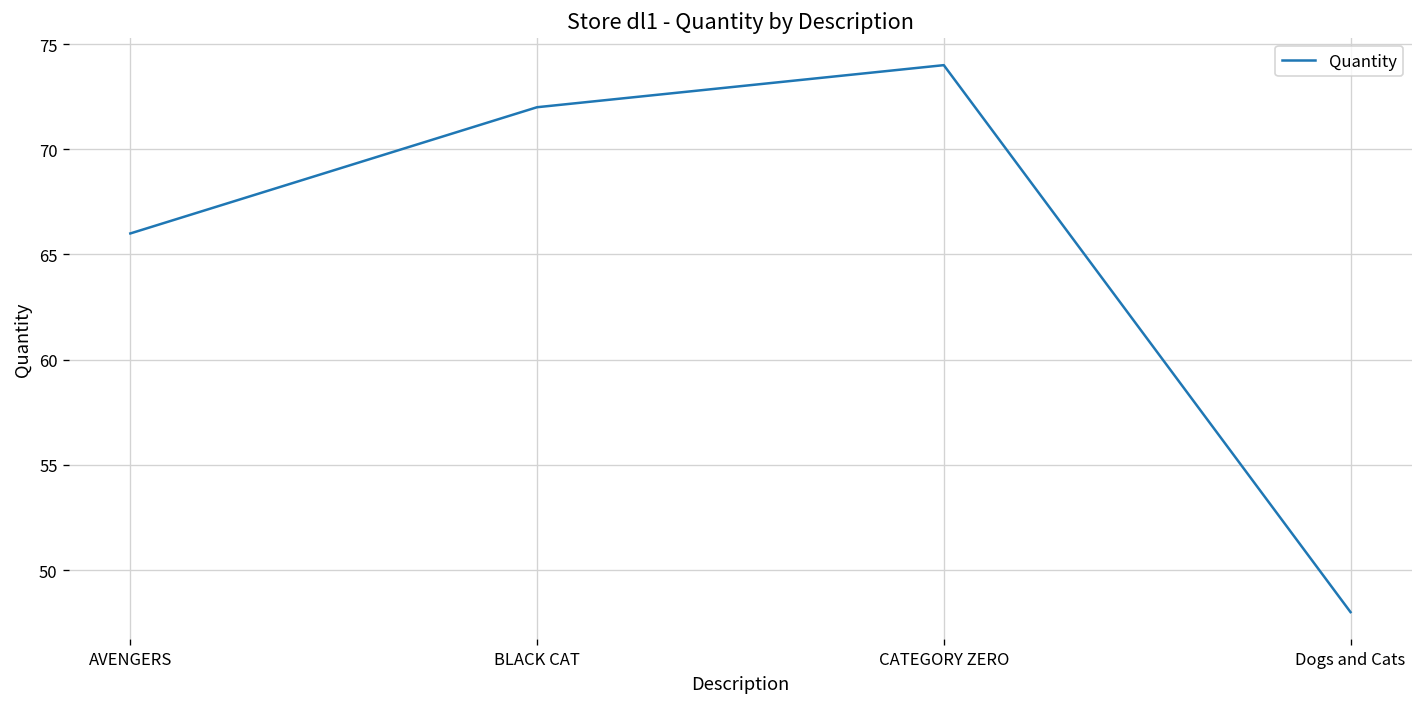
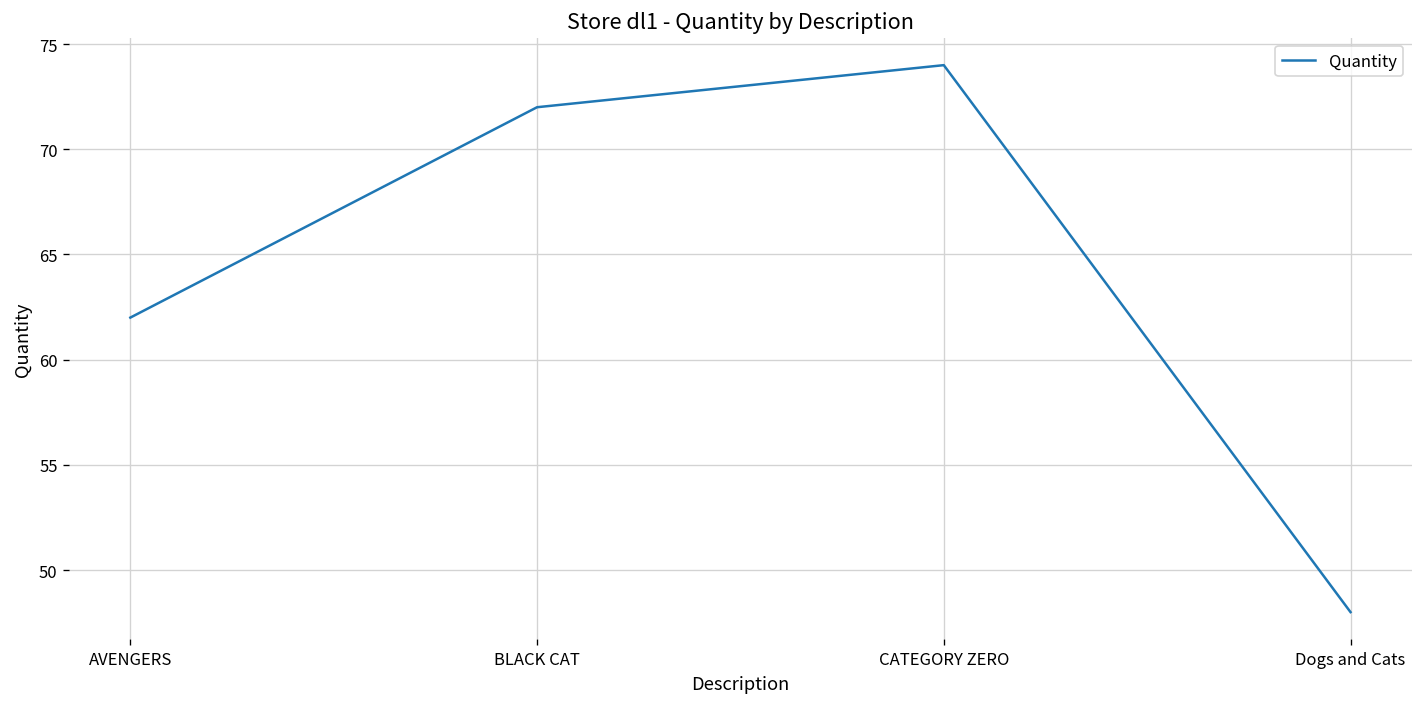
AVENGERS: 66 -> 62
